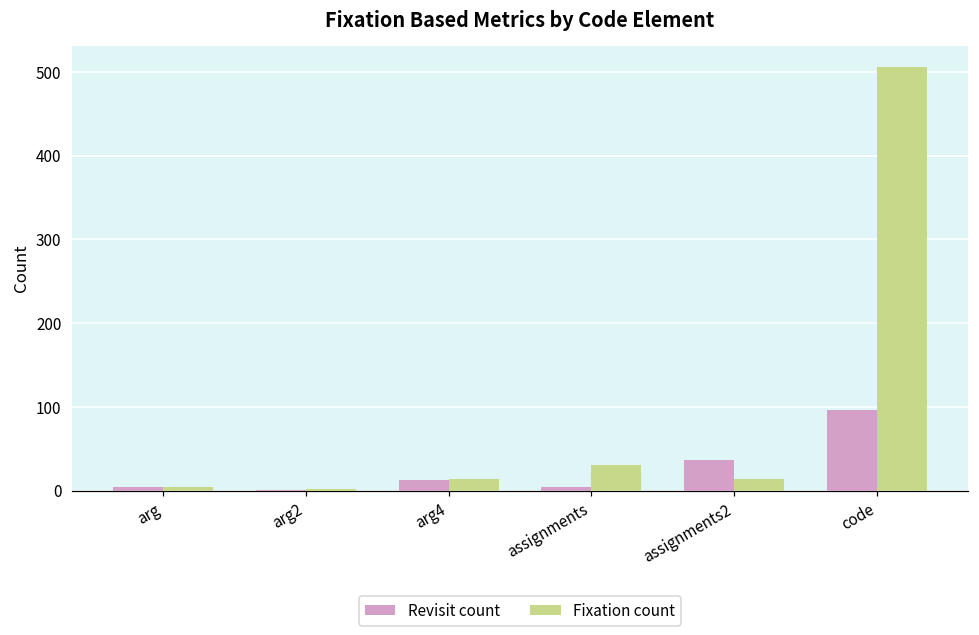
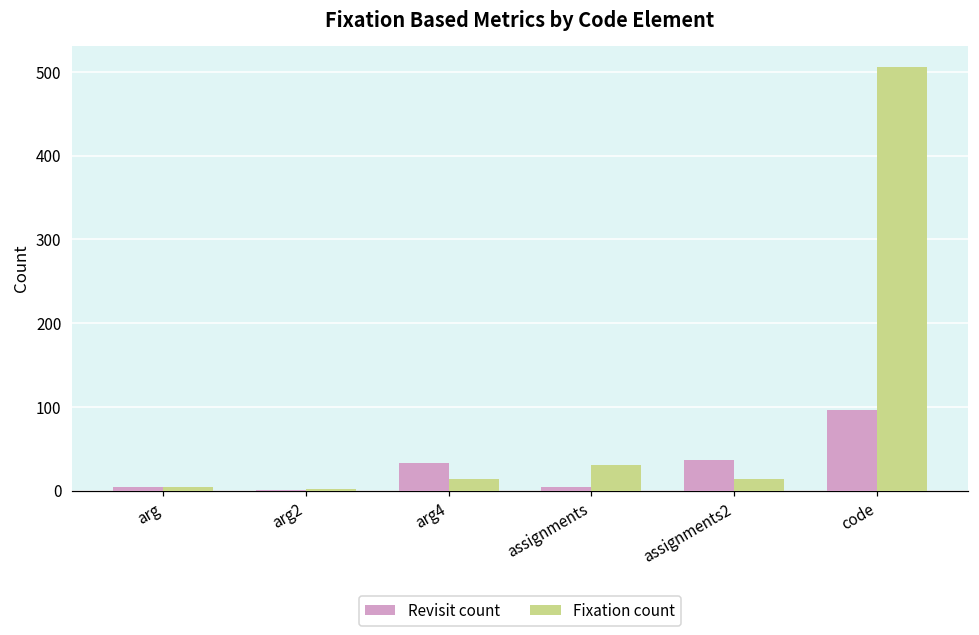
Revisit count, arg4: 10 -> 30
